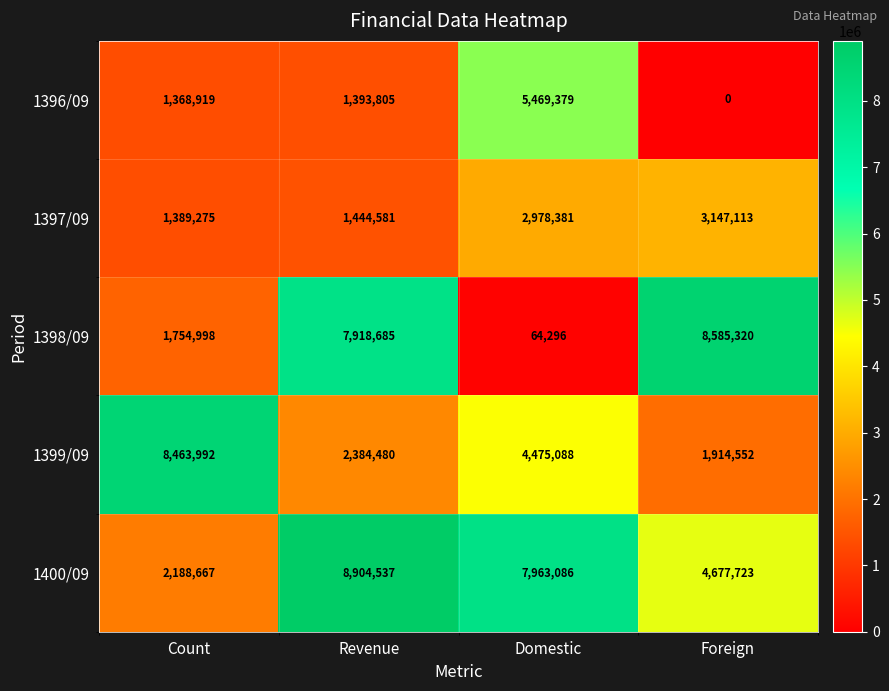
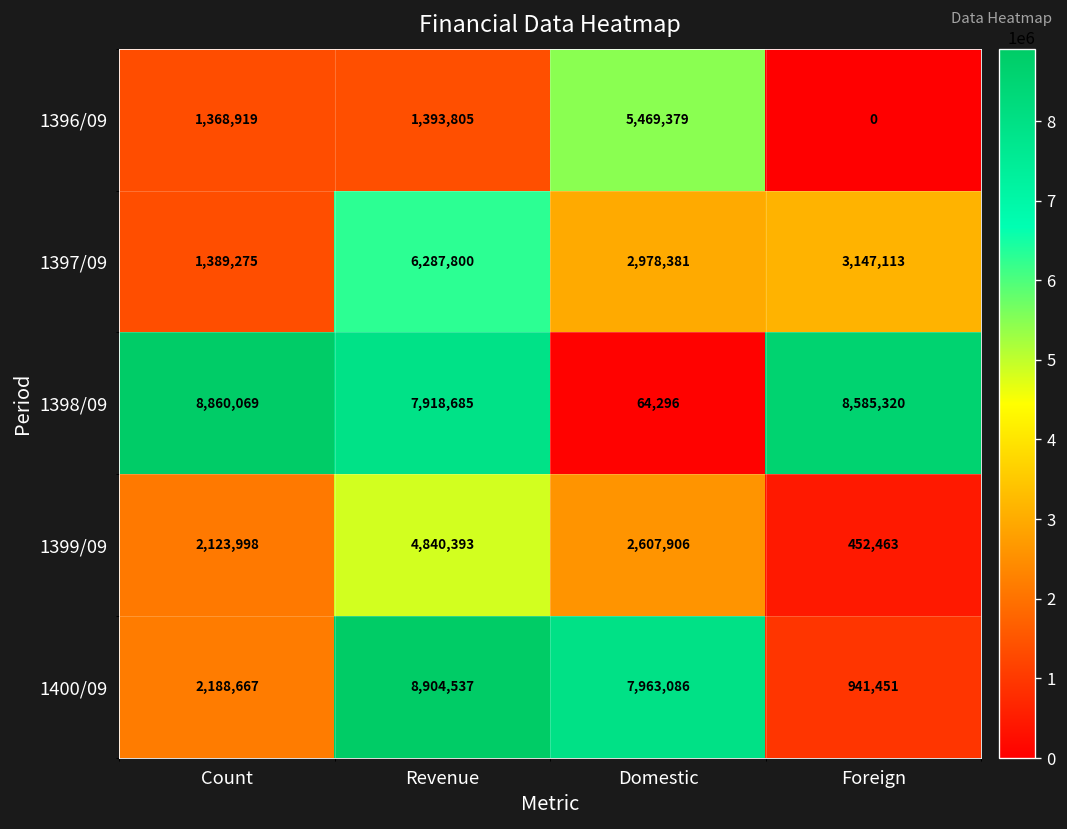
1397/09, Revenue: 1,444,581 -> 6,287,800
1398/09, Count: 1,754,998 -> 8,860,069
1399/09, Count: 8,463,992 -> 2,123,998
1399/09, Revenue: 2,384,480 -> 4,840,393
1399/09, Domestic: 4,475,088 -> 2,607,906
1399/09, Foreign: 1,914,552 -> 452,463
1400/09, Foreign: 4,677,723 -> 941,451
